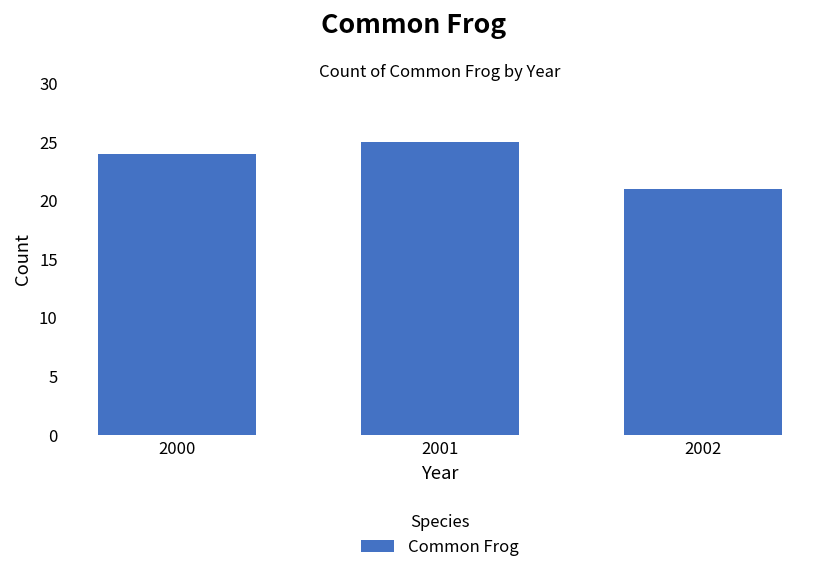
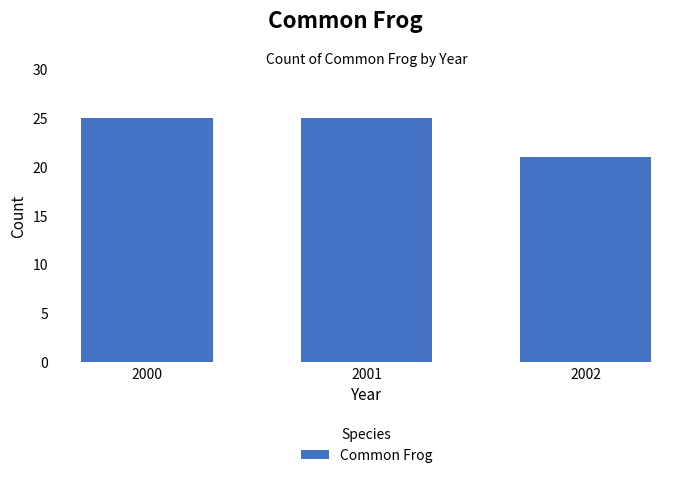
2000: 24 -> 25
